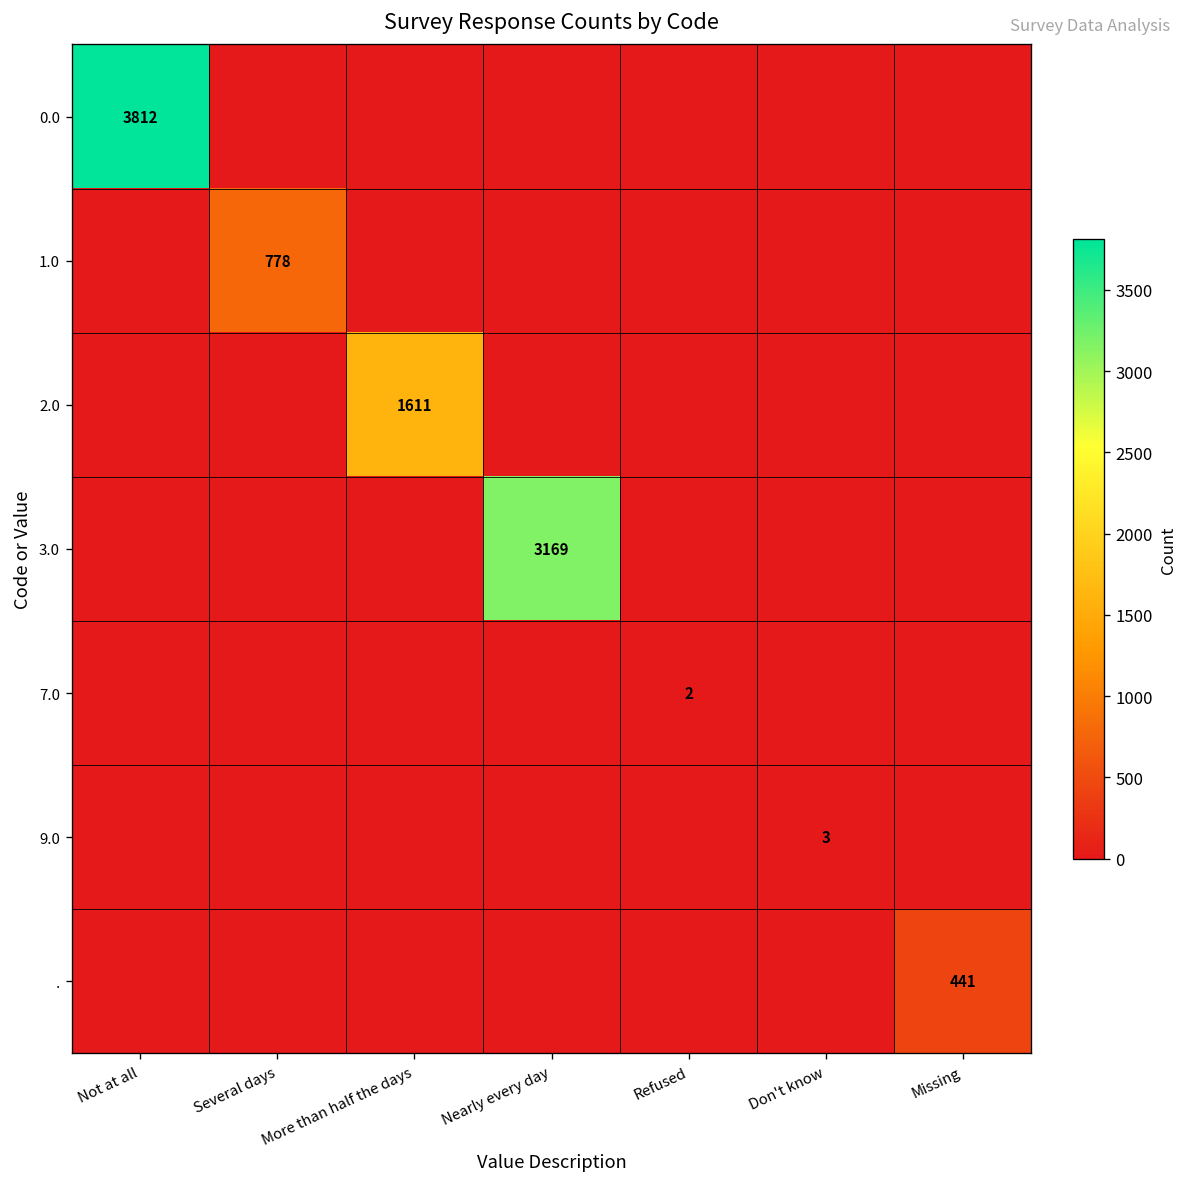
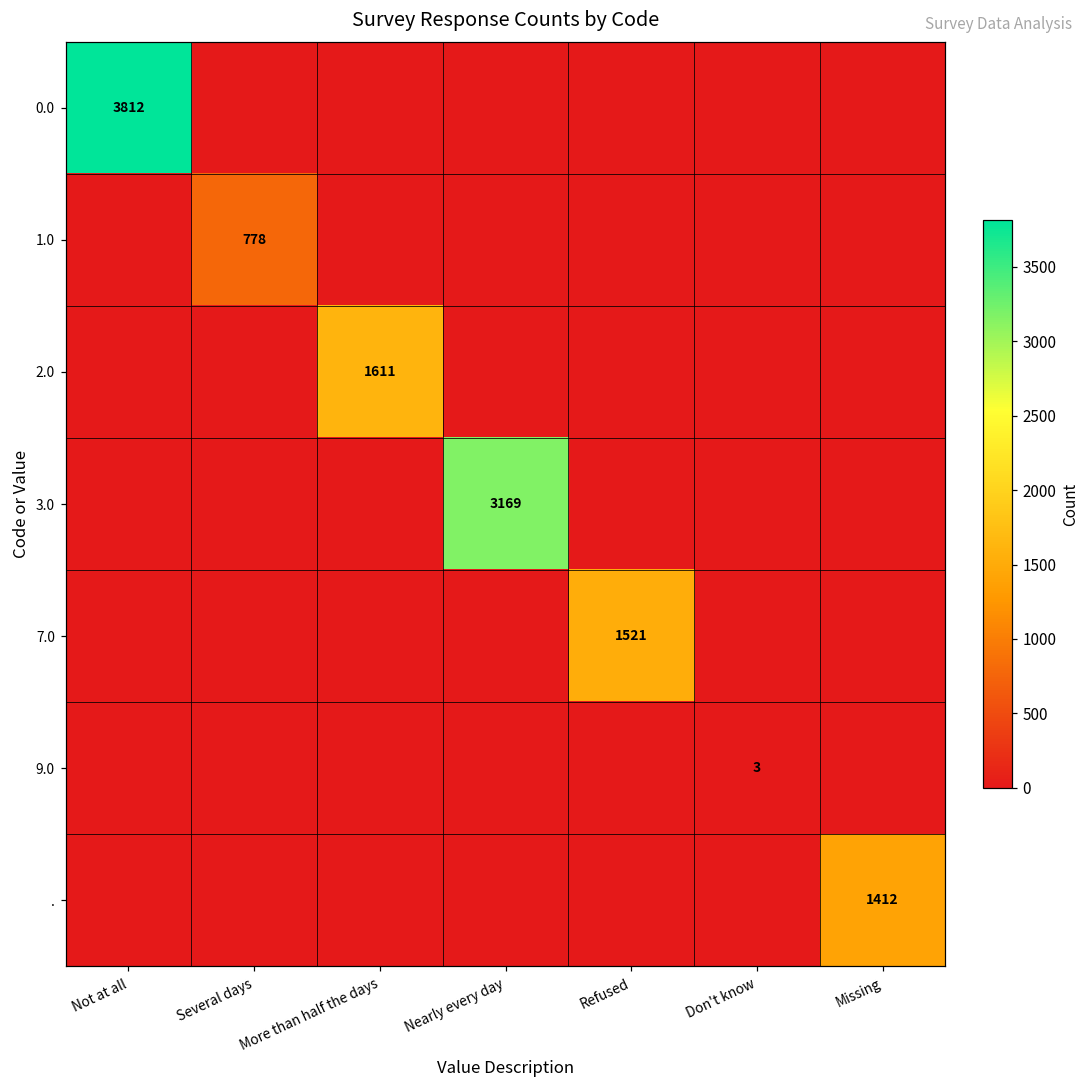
7.0, Refused: 2 -> 1521
., Missing: 441 -> 1412
